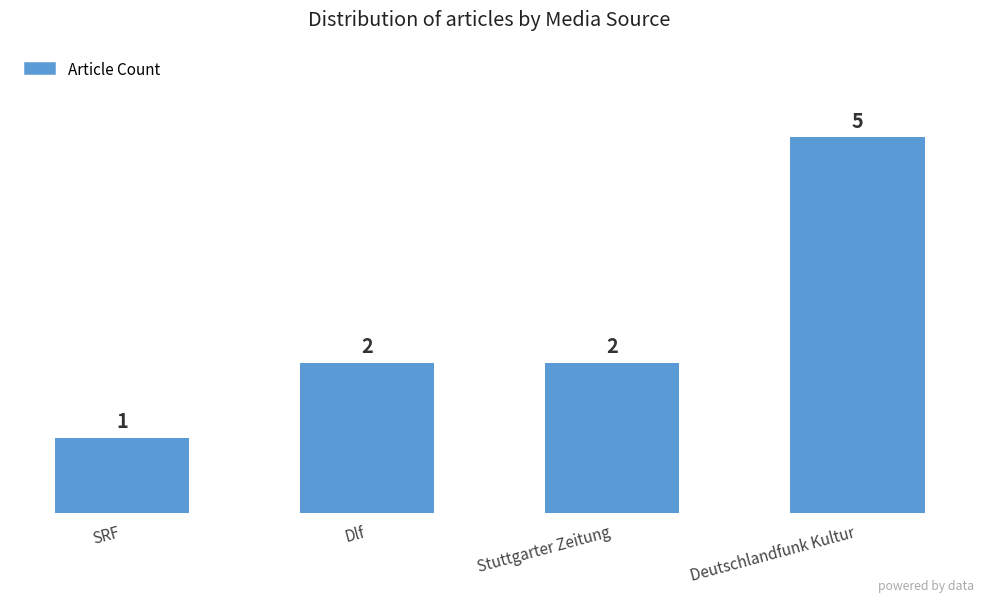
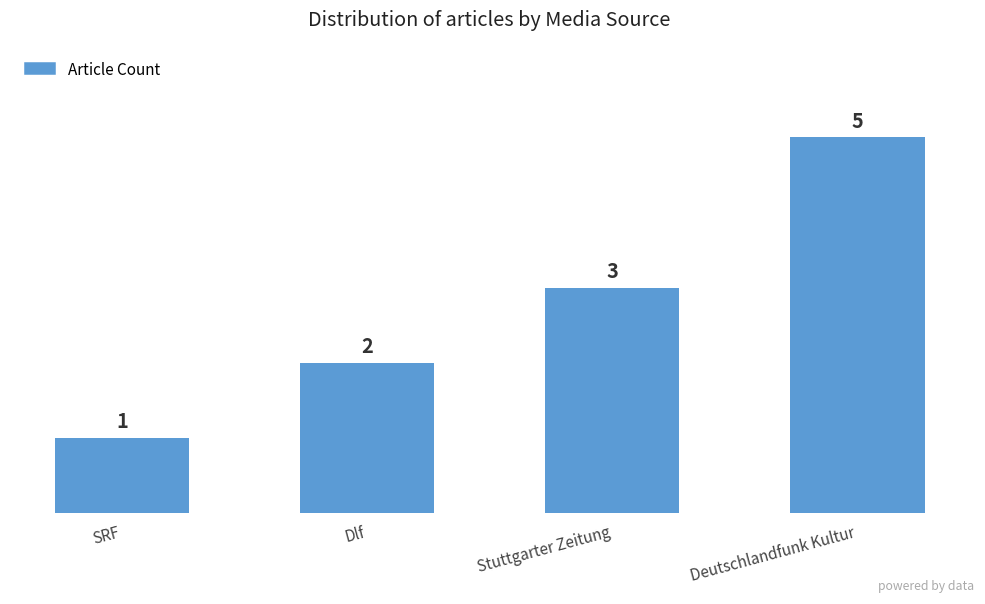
Stuttgarter Zeitung: 2 -> 3
